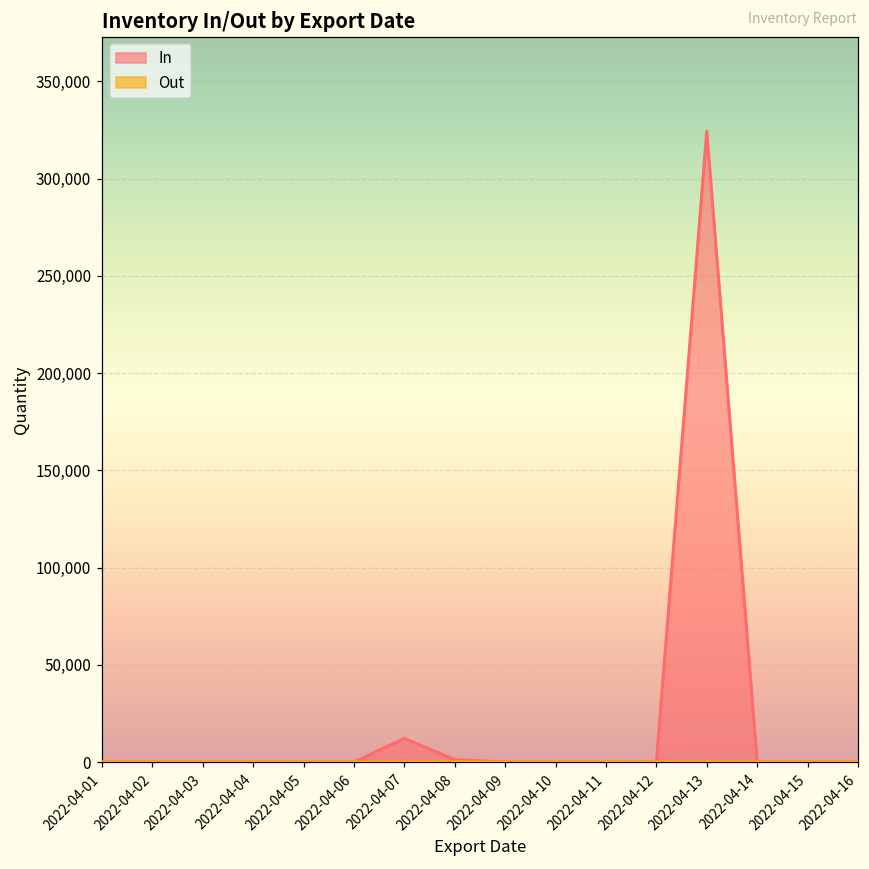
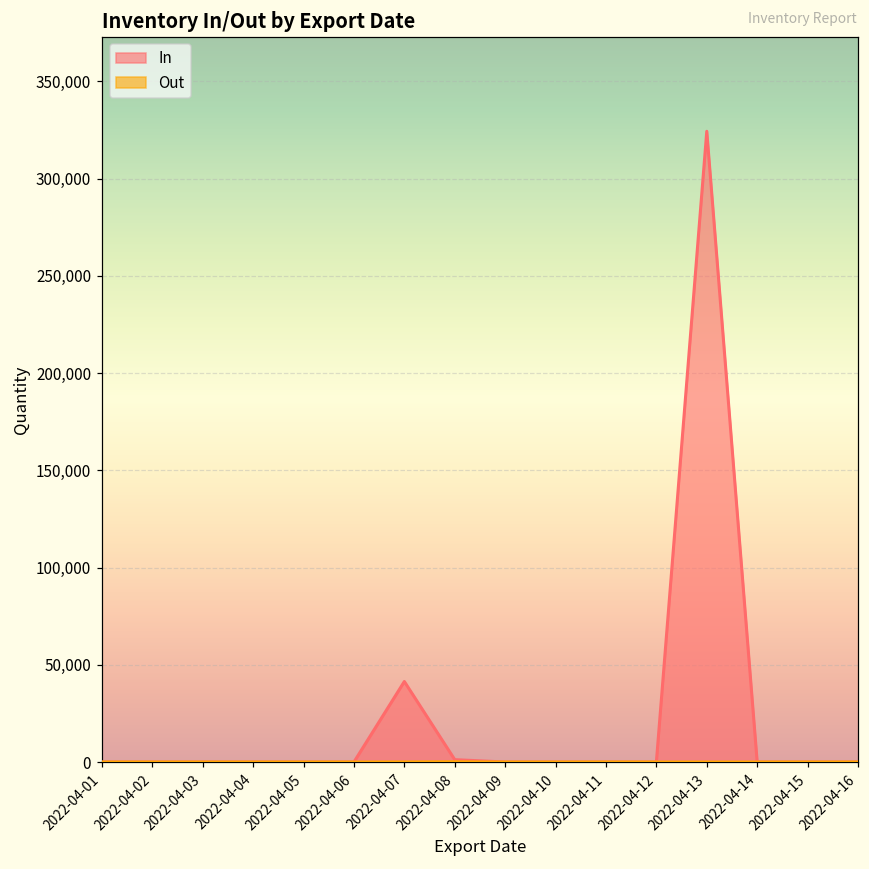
In, 2022-04-07: 12,000 -> 41,000
